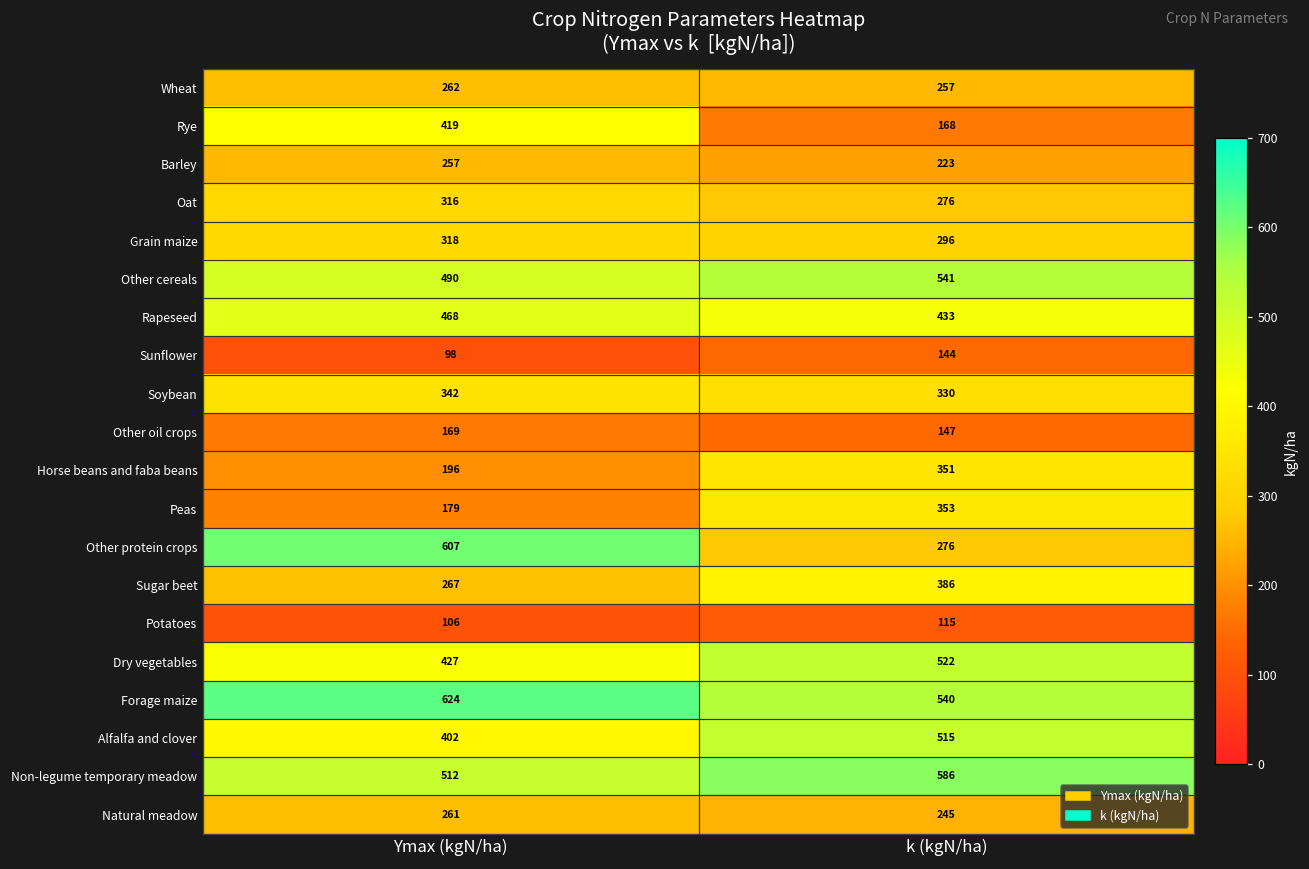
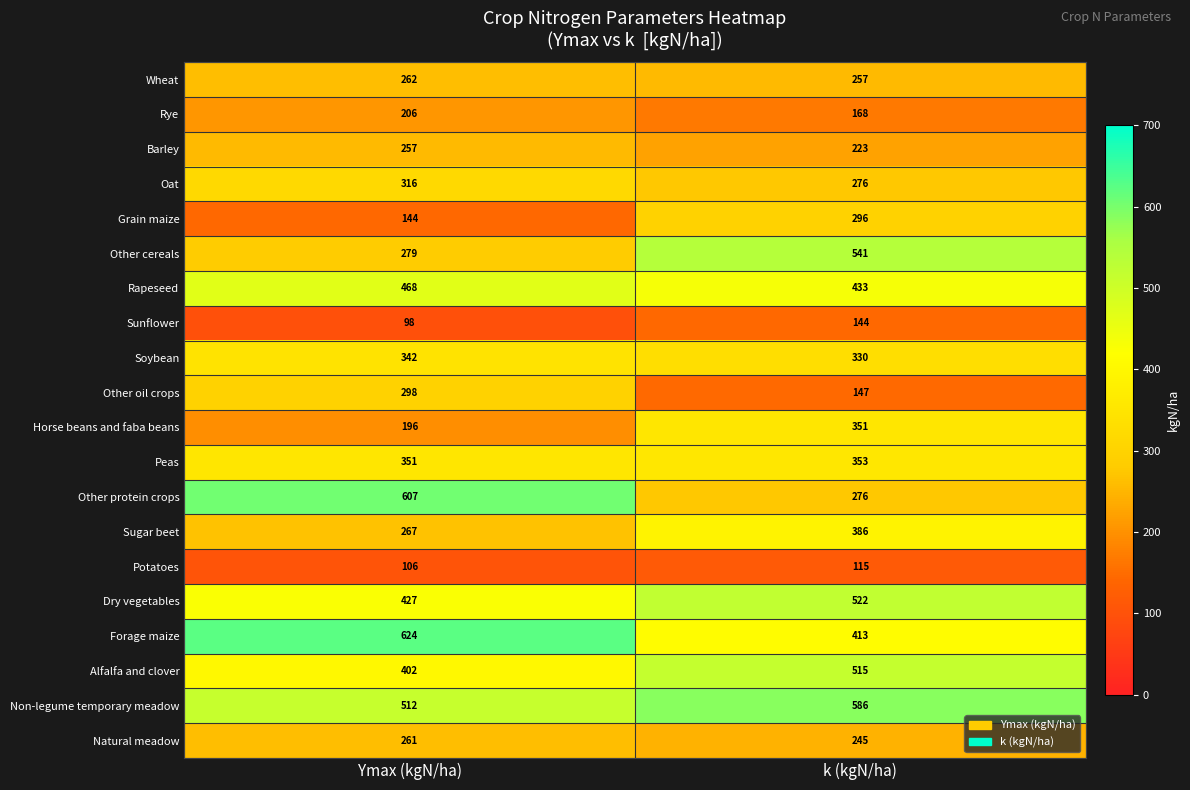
Rye, Ymax (kgN/ha): 419 -> 206
Grain maize, Ymax (kgN/ha): 318 -> 144
Other cereals, Ymax (kgN/ha): 490 -> 279
Other oil crops, Ymax (kgN/ha): 169 -> 298
Peas, Ymax (kgN/ha): 179 -> 351
Forage maize, k (kgN/ha): 540 -> 413
